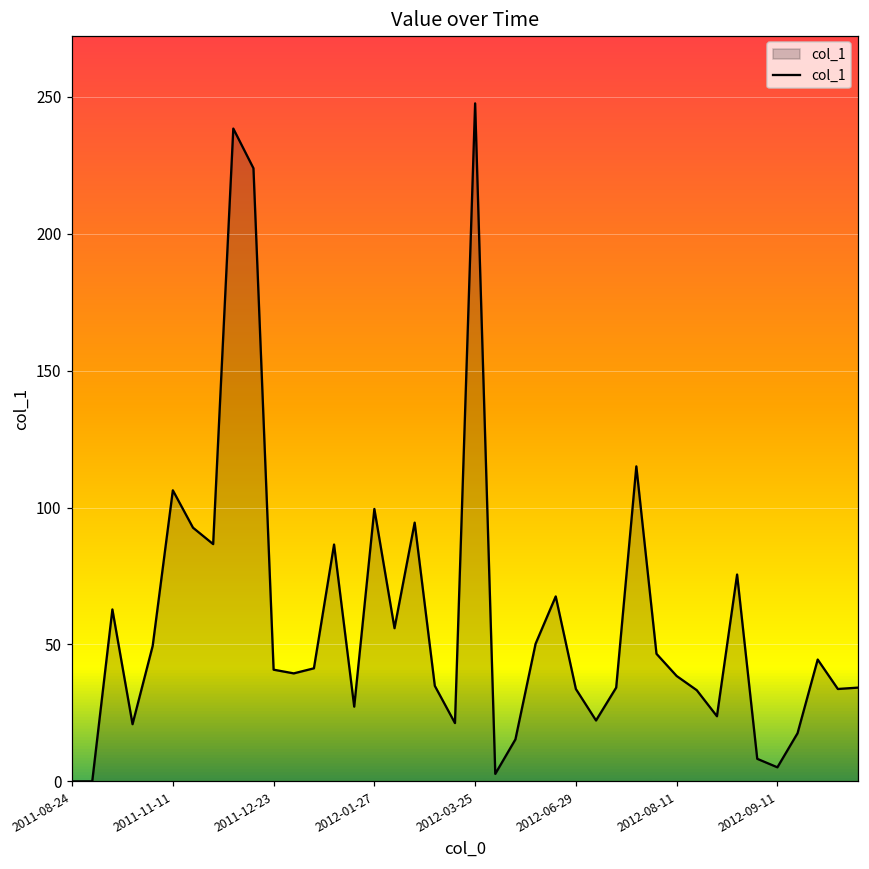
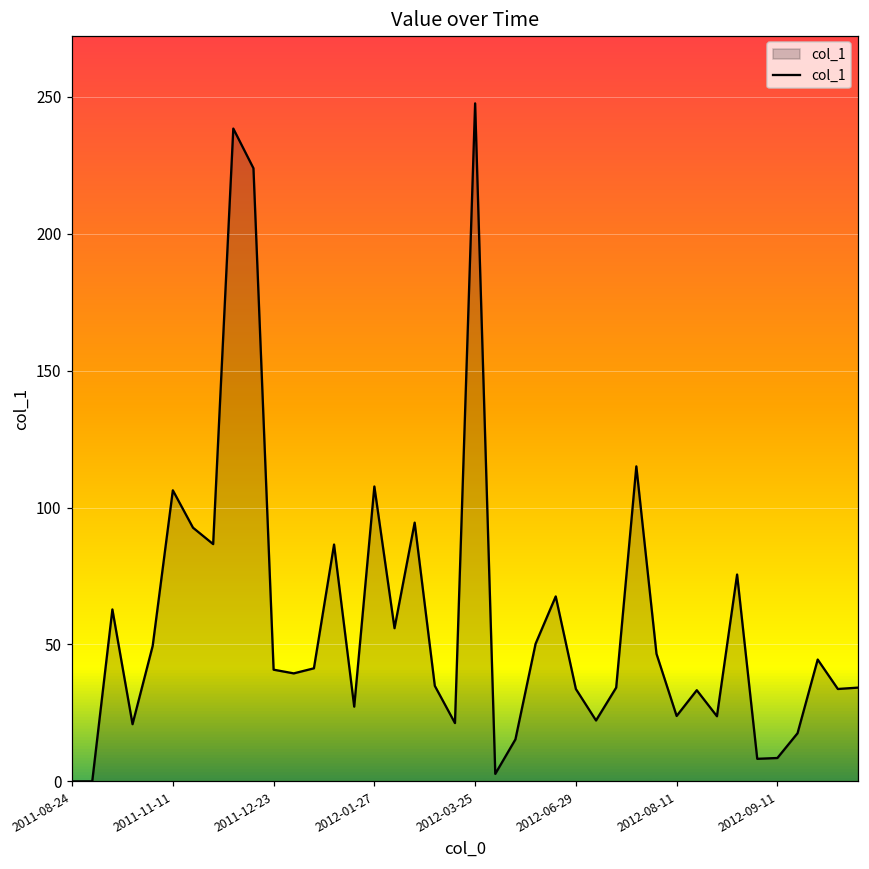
2012-01-27: 100 -> 108
2012-08-11: 39 -> 24
2012-09-11: 5 -> 9
